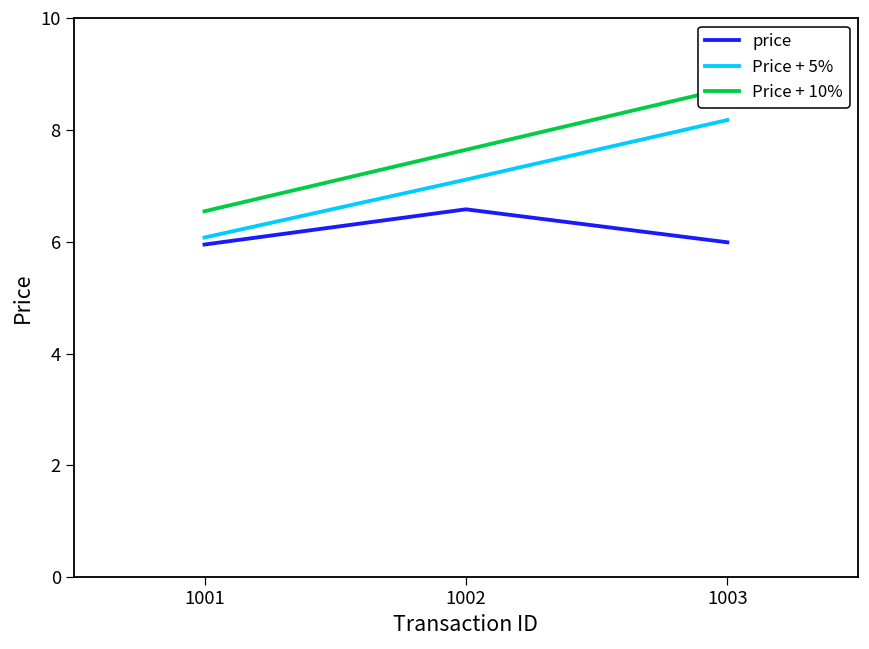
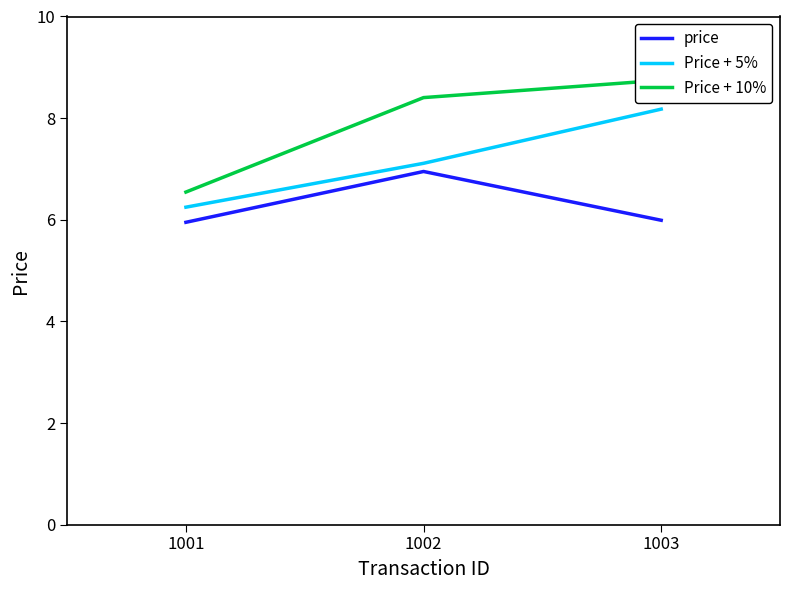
Price + 5%, 1001: 6.1 -> 6.2
price, 1002: 6.6 -> 7.0
Price + 10%, 1002: 7.6 -> 8.4
